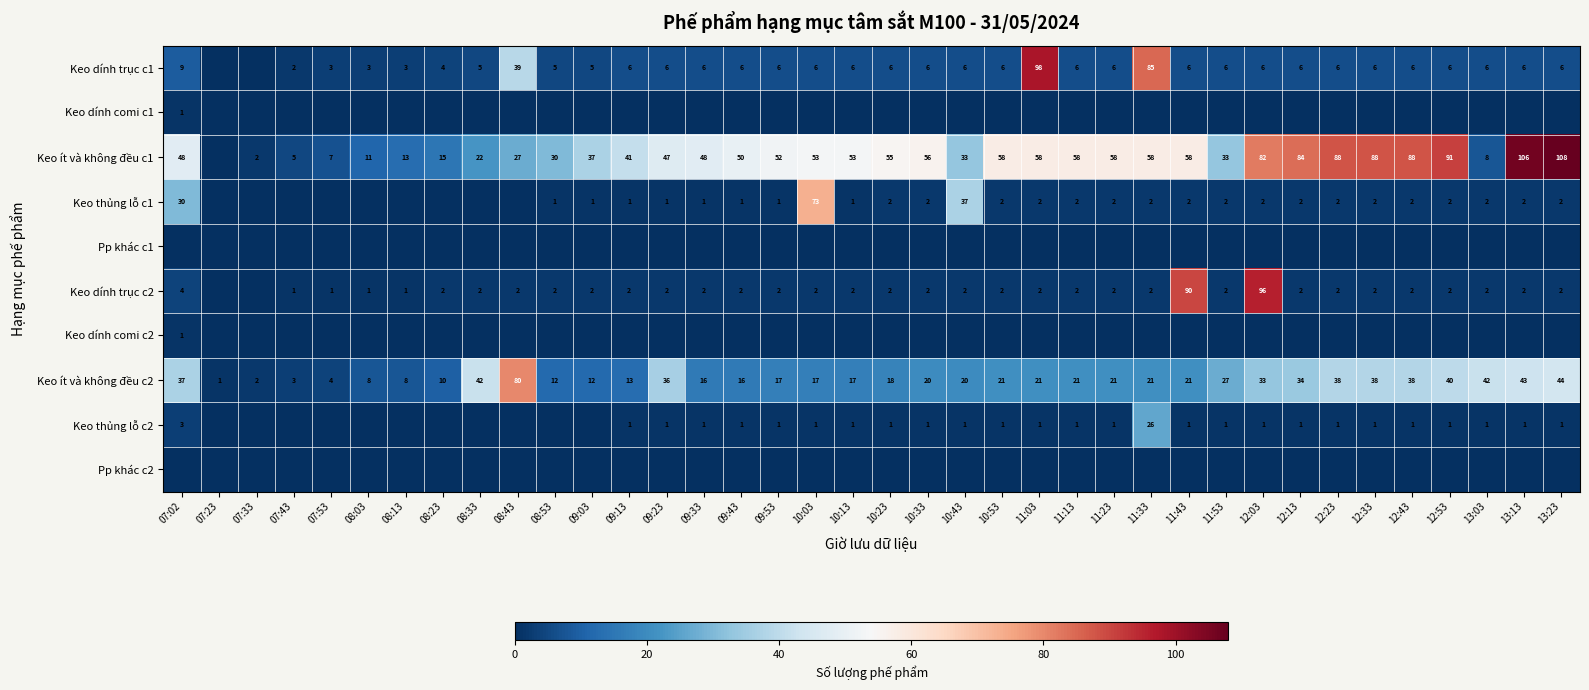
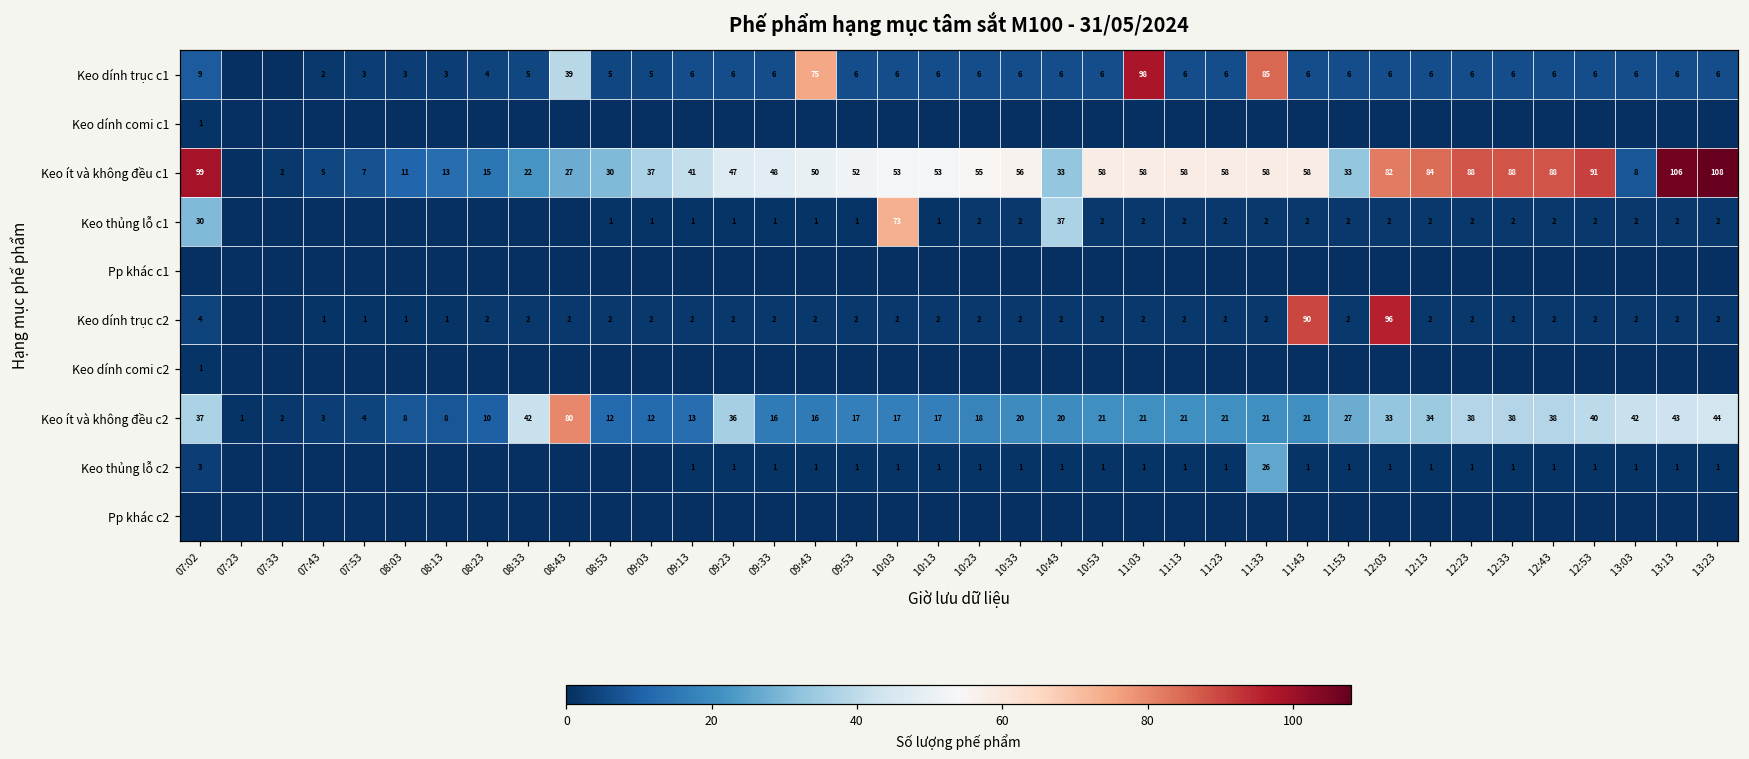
Keo dính trục c1, 09:43: 6 -> 75
Keo ít và không đều c1, 07:02: 48 -> 99
